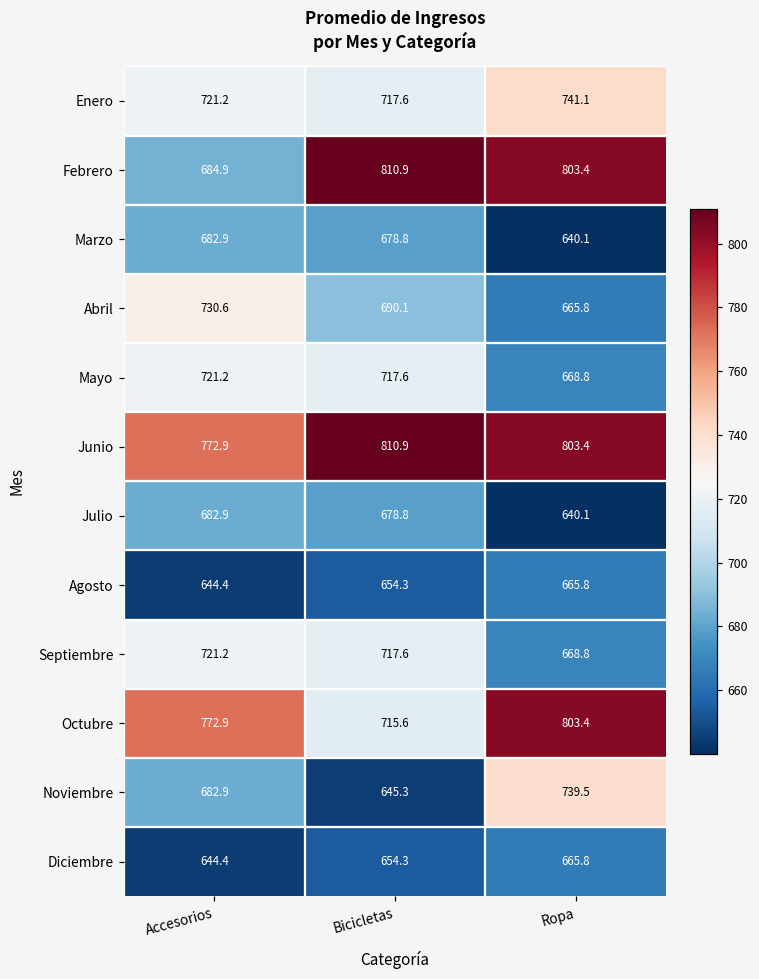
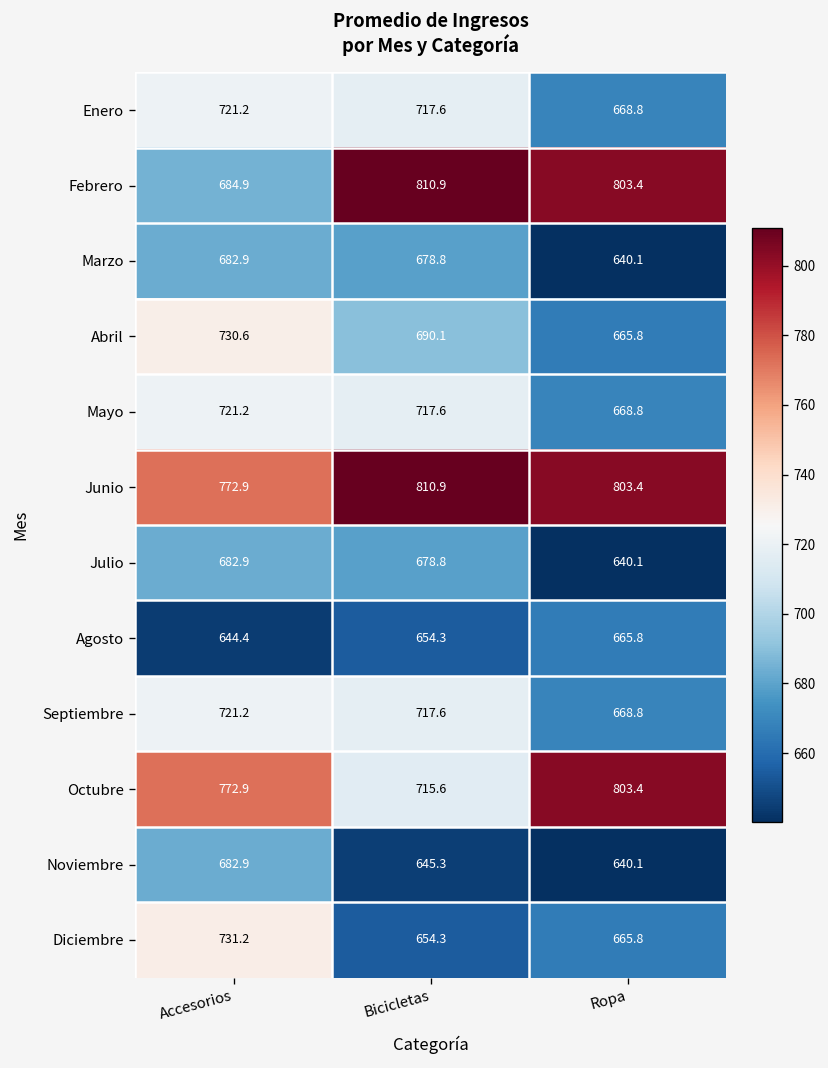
Enero, Ropa: 741.1 -> 668.8
Noviembre, Ropa: 739.5 -> 640.1
Diciembre, Accesorios: 644.4 -> 731.2
